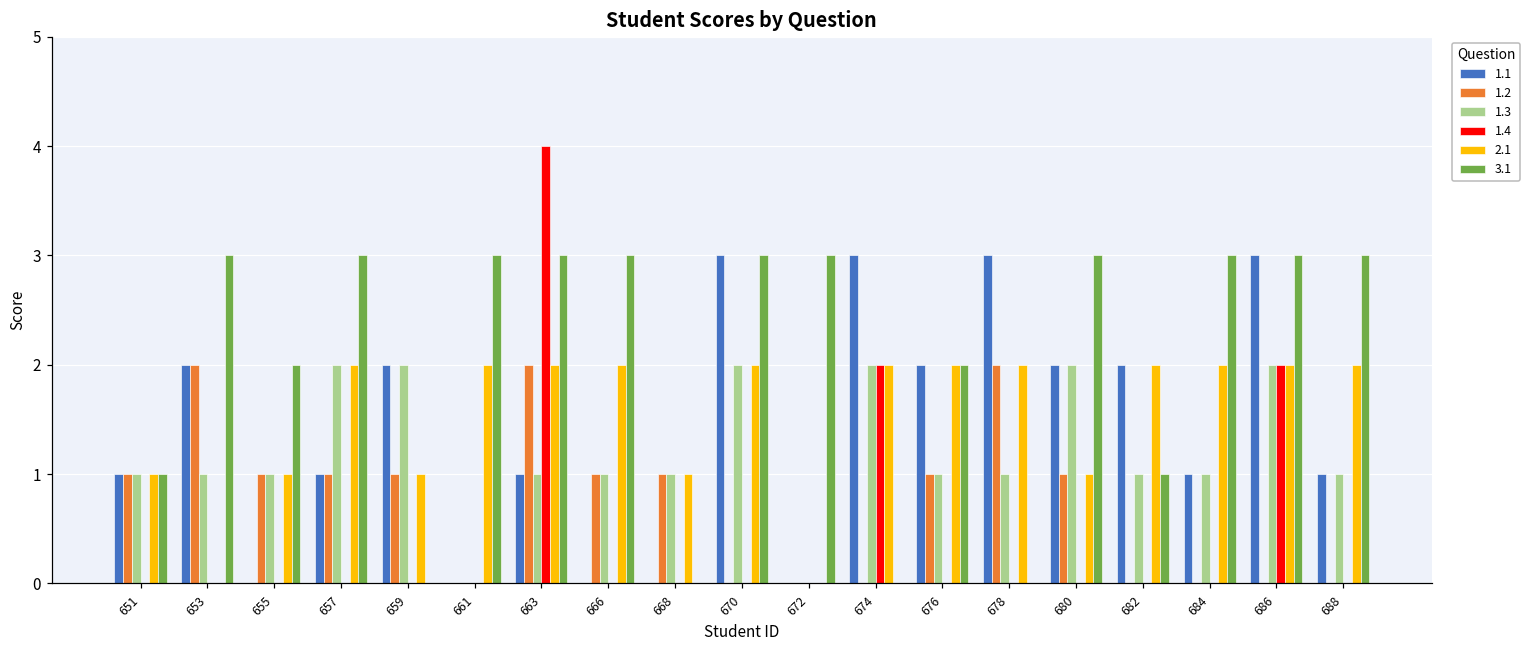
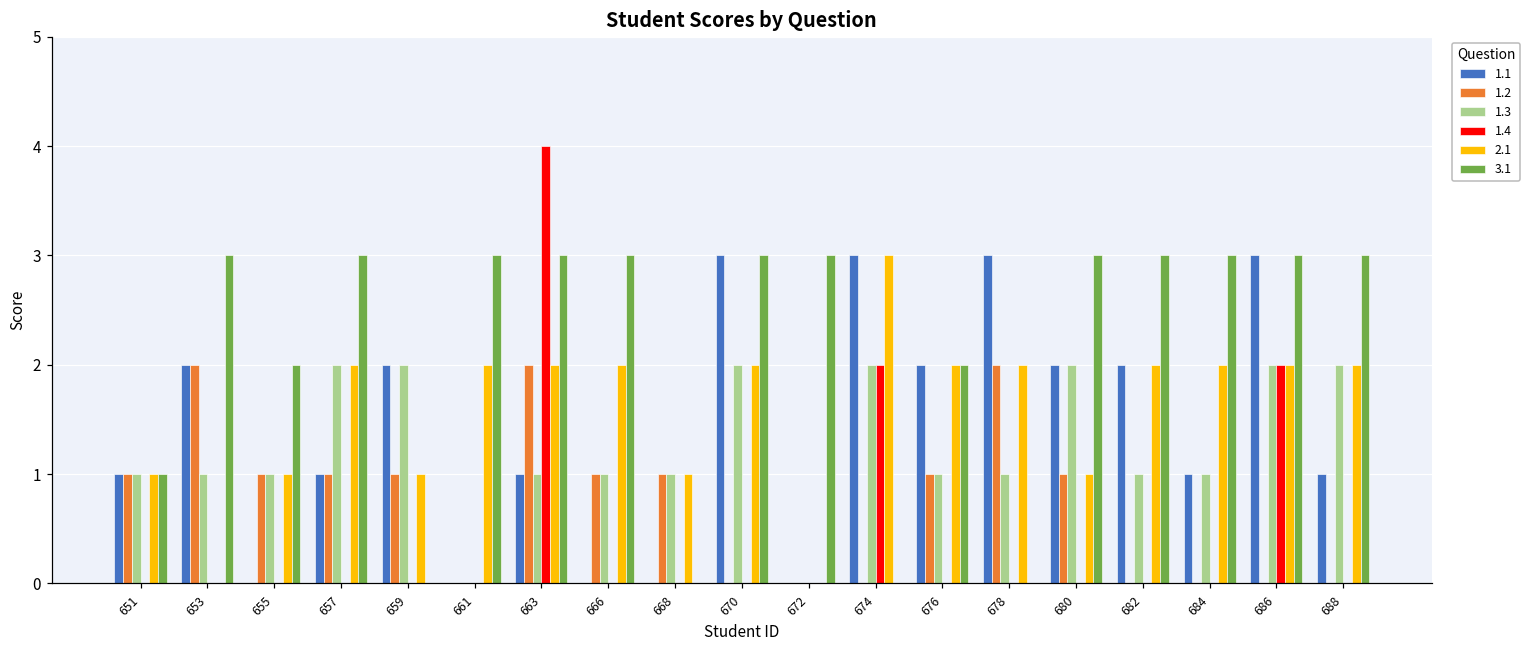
2.1, 674: 2 -> 3
3.1, 682: 1 -> 3
1.3, 688: 1 -> 2
